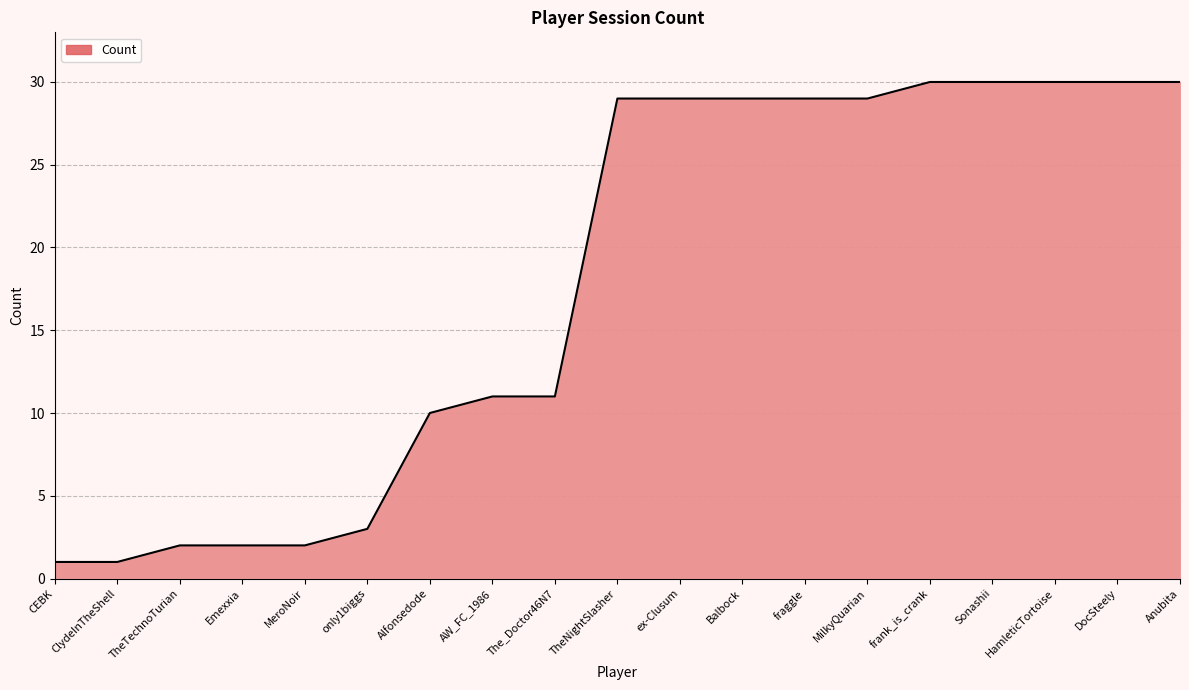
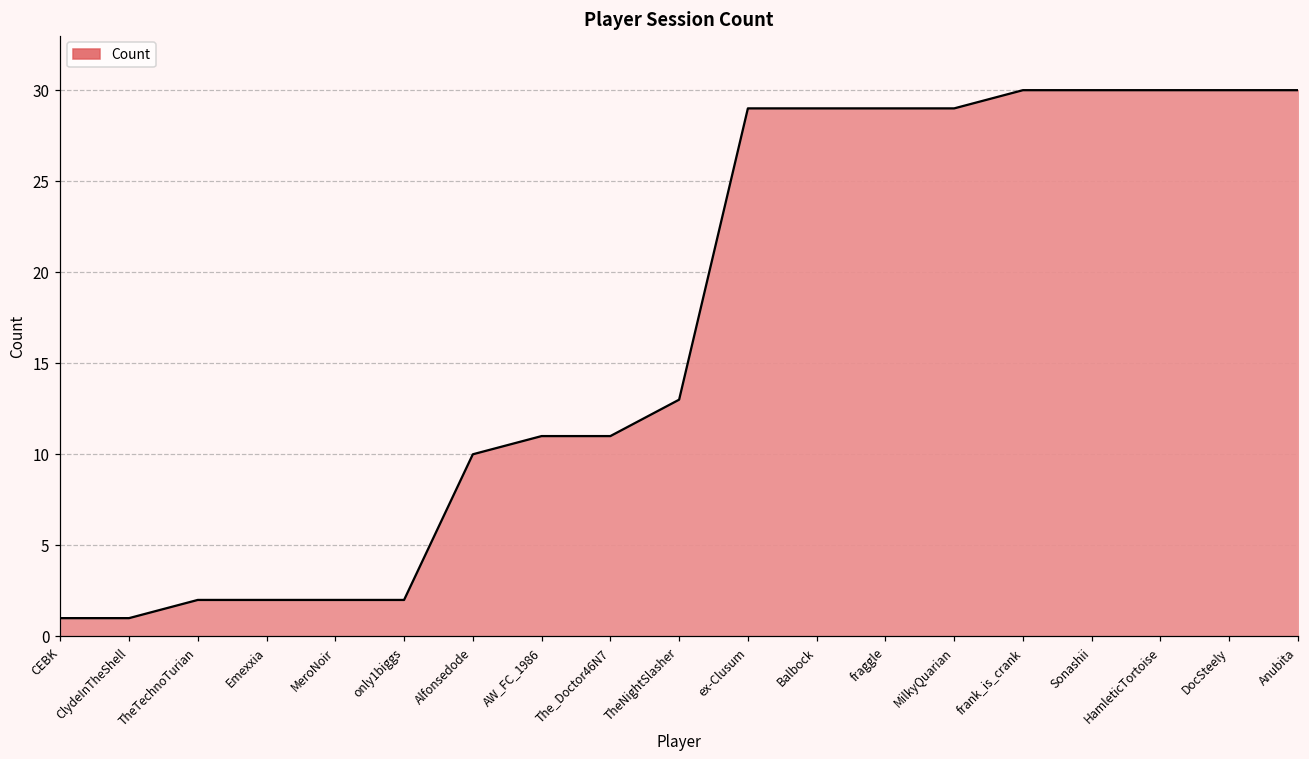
only1biggs: 3 -> 2
TheNightSlasher: 29 -> 13
